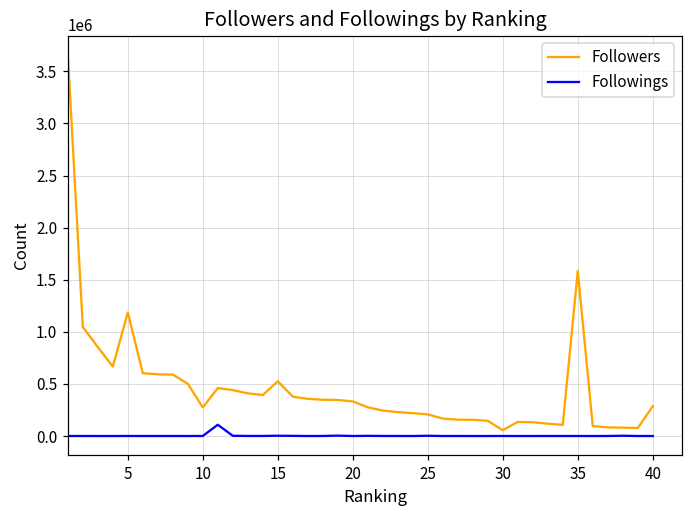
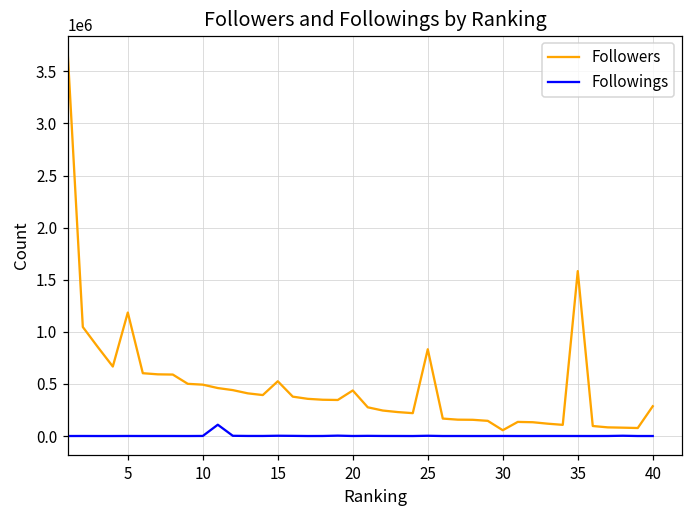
Followers, 10: 300000 -> 500000
Followers, 20: 300000 -> 400000
Followers, 25: 200000 -> 800000
